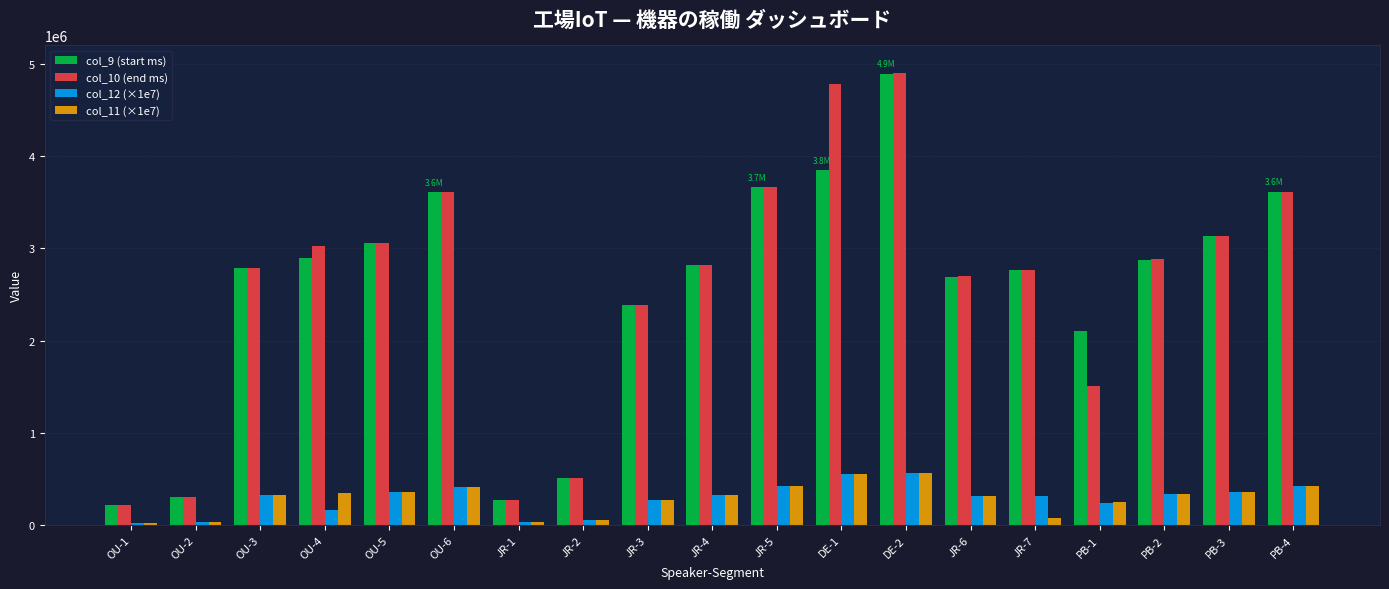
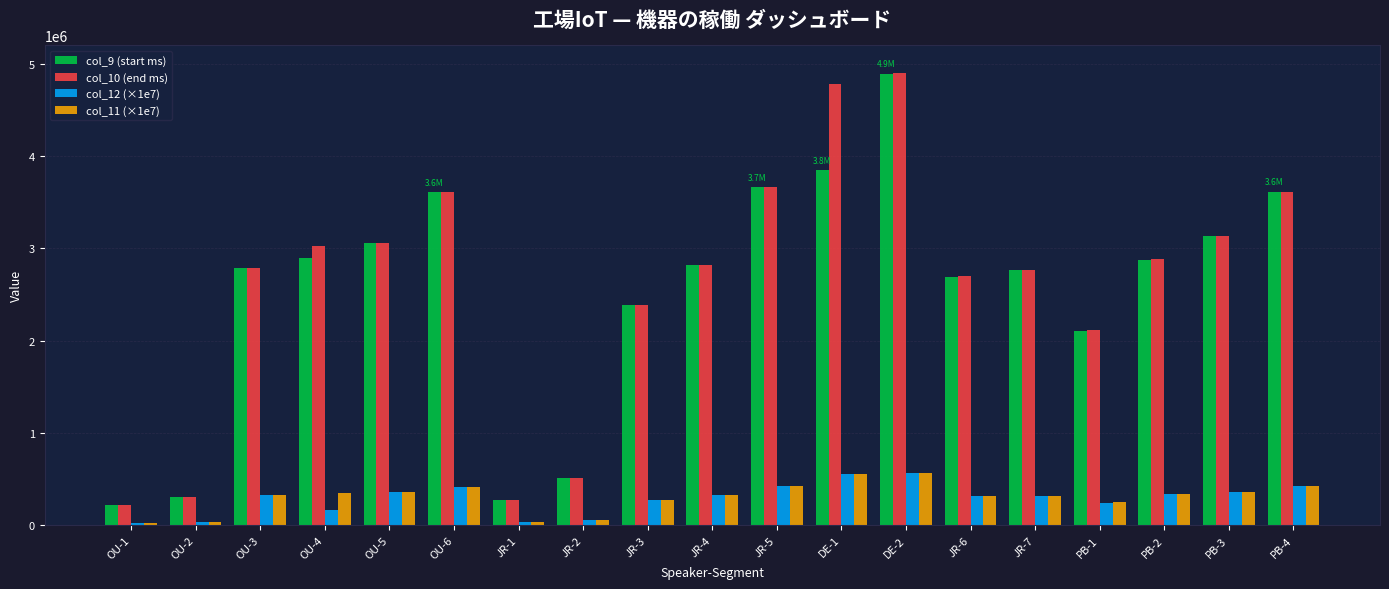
col_11 (×1e7), JR-7: 100000 -> 300000
col_10 (end ms), PB-1: 1500000 -> 2100000
